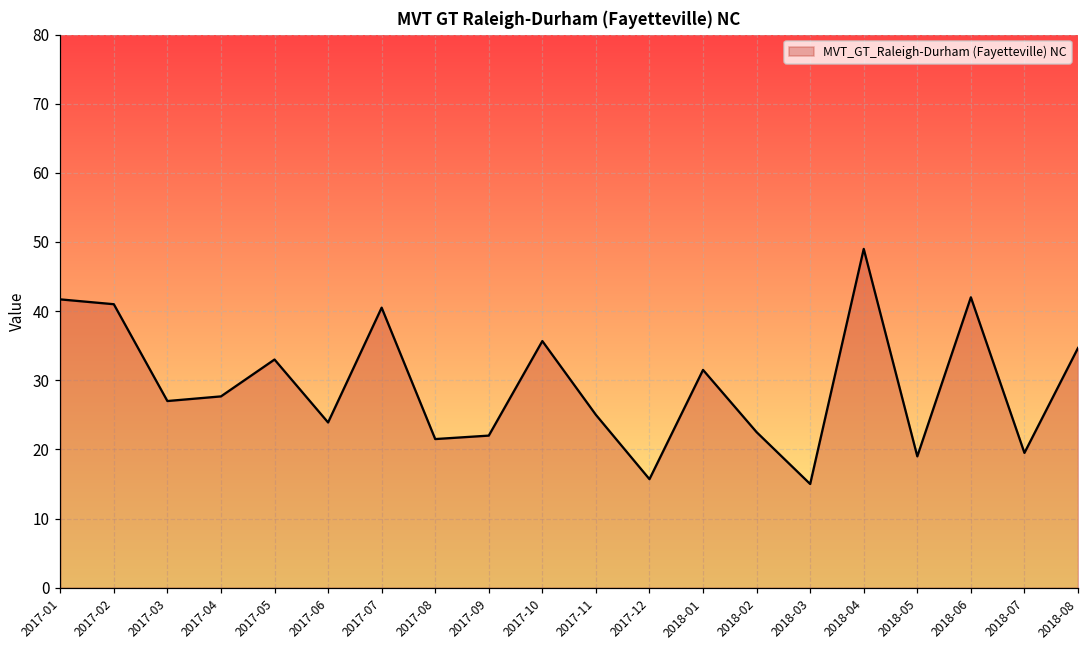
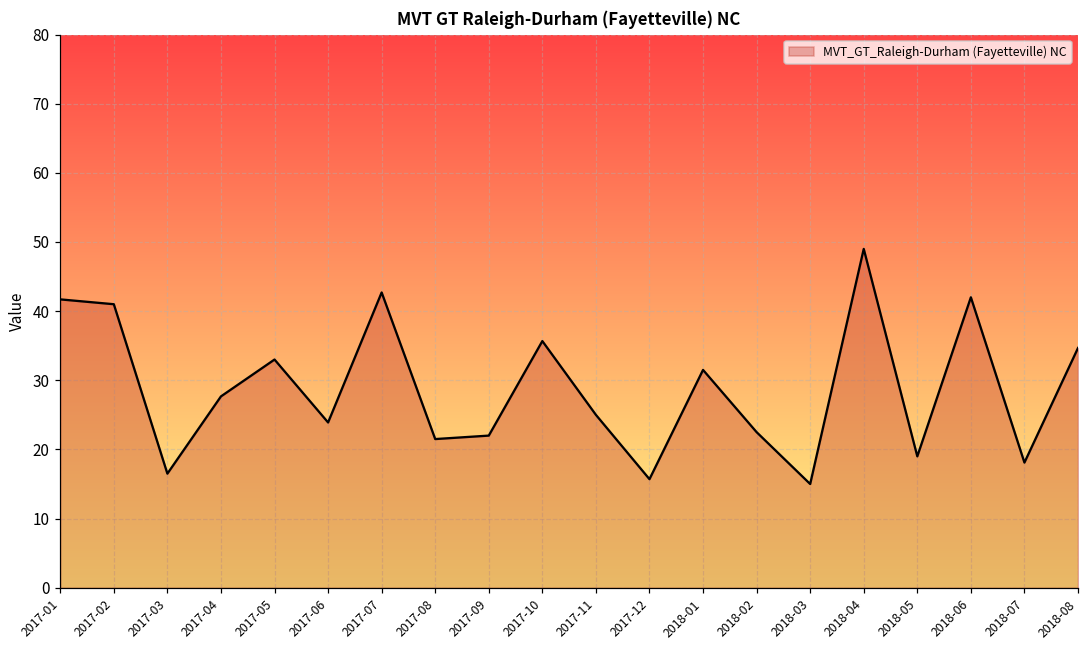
2017-03: 27 -> 17
2017-07: 41 -> 43
2018-07: 20 -> 18
